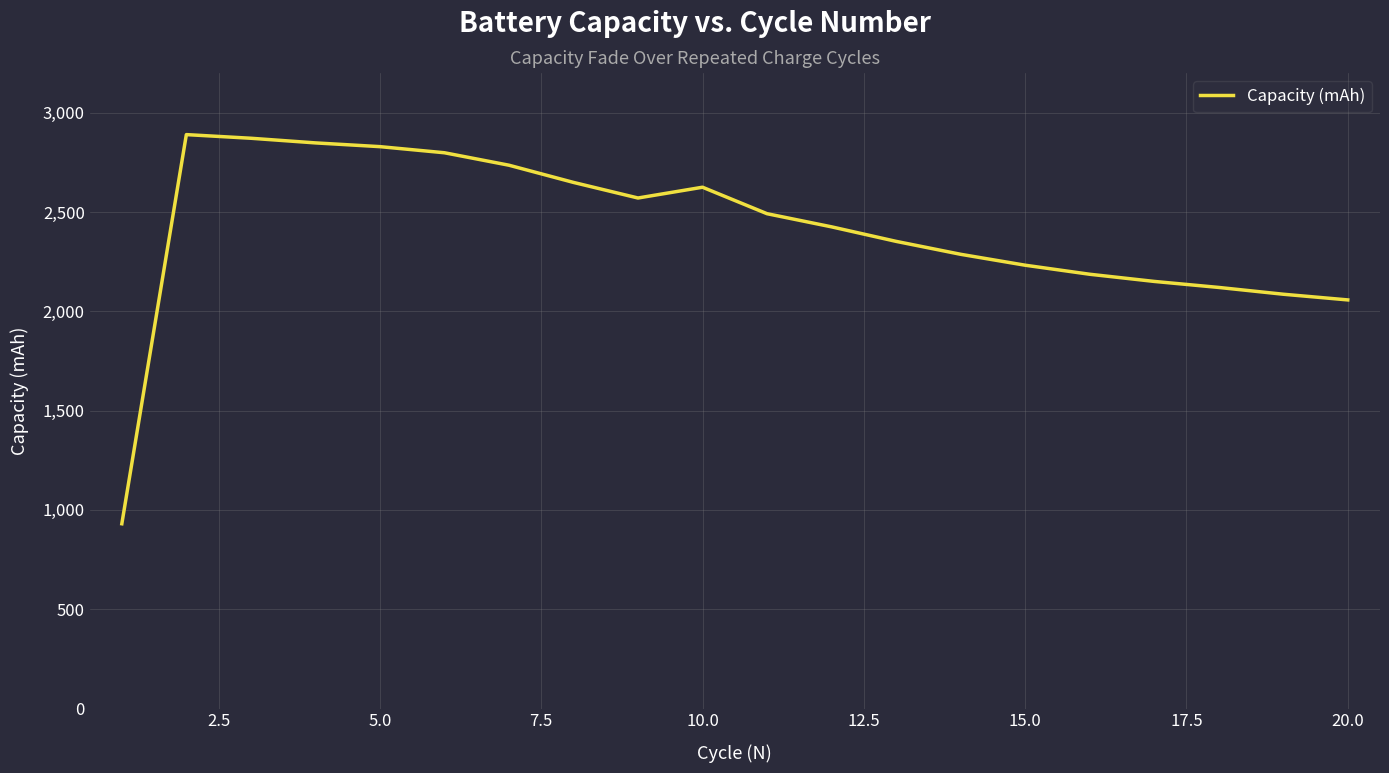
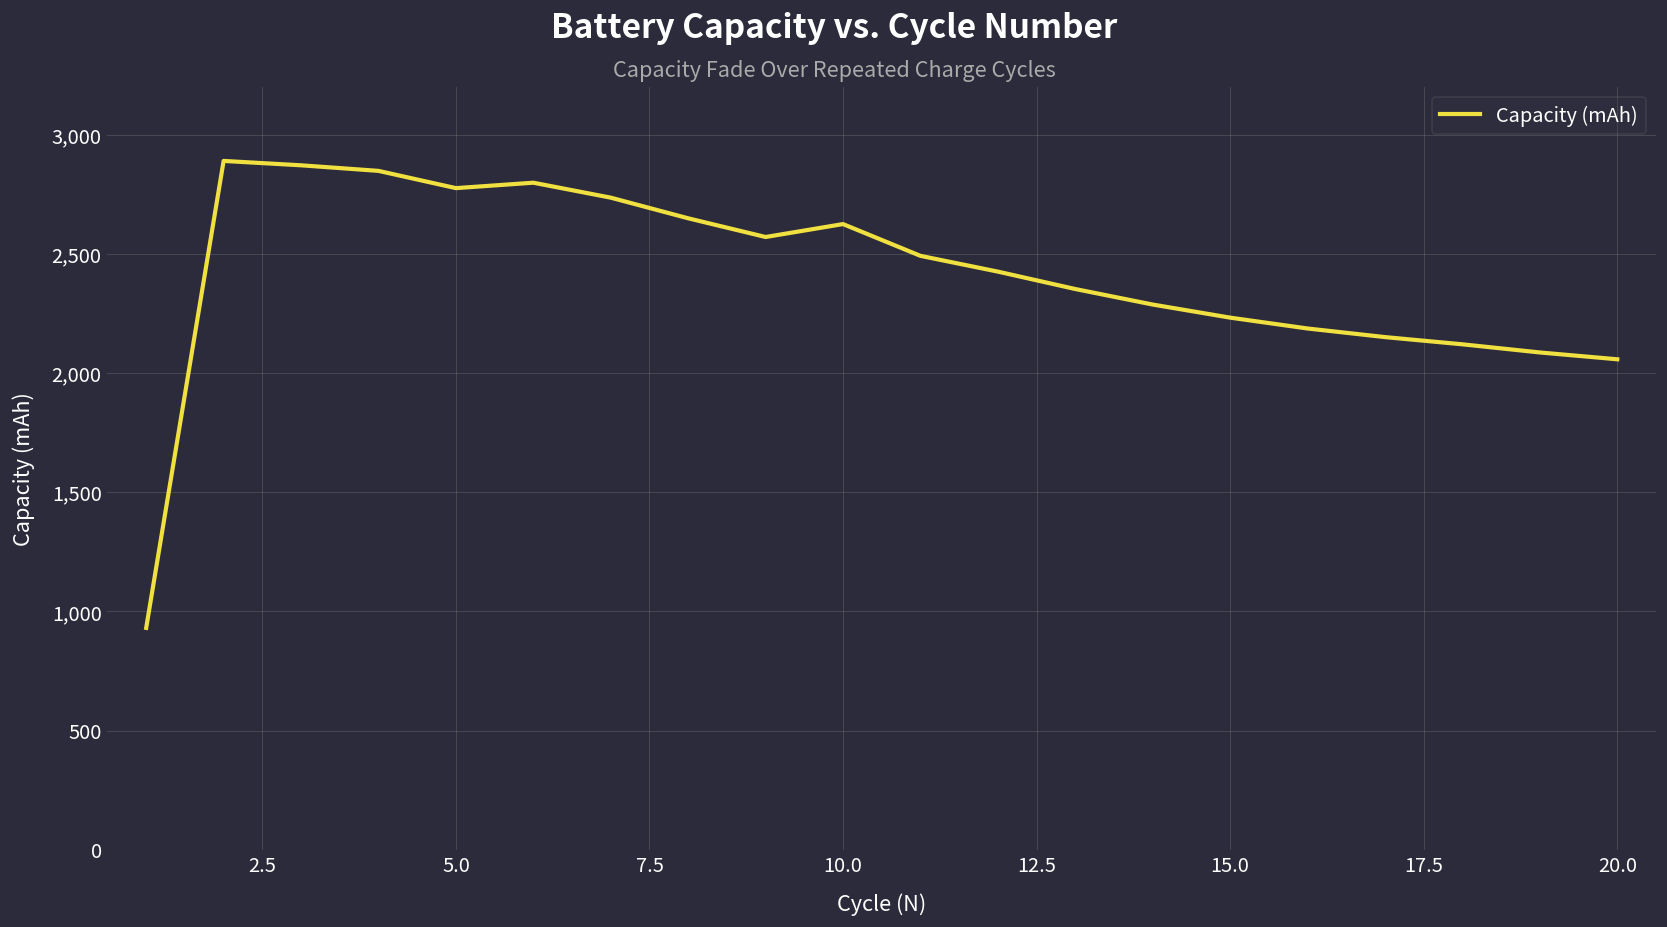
5.0: 2,830 -> 2,780
